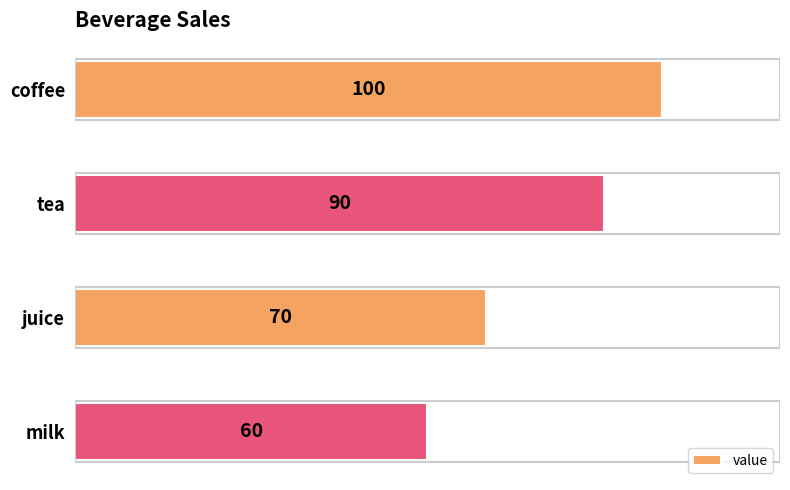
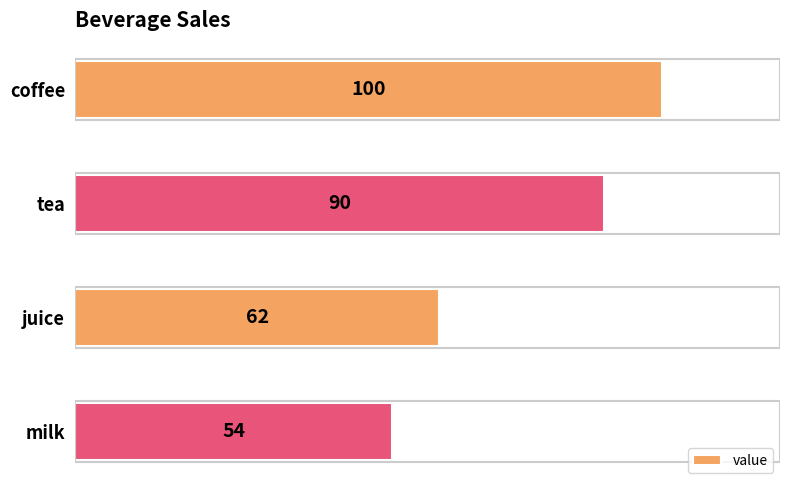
juice: 70 -> 62
milk: 60 -> 54
